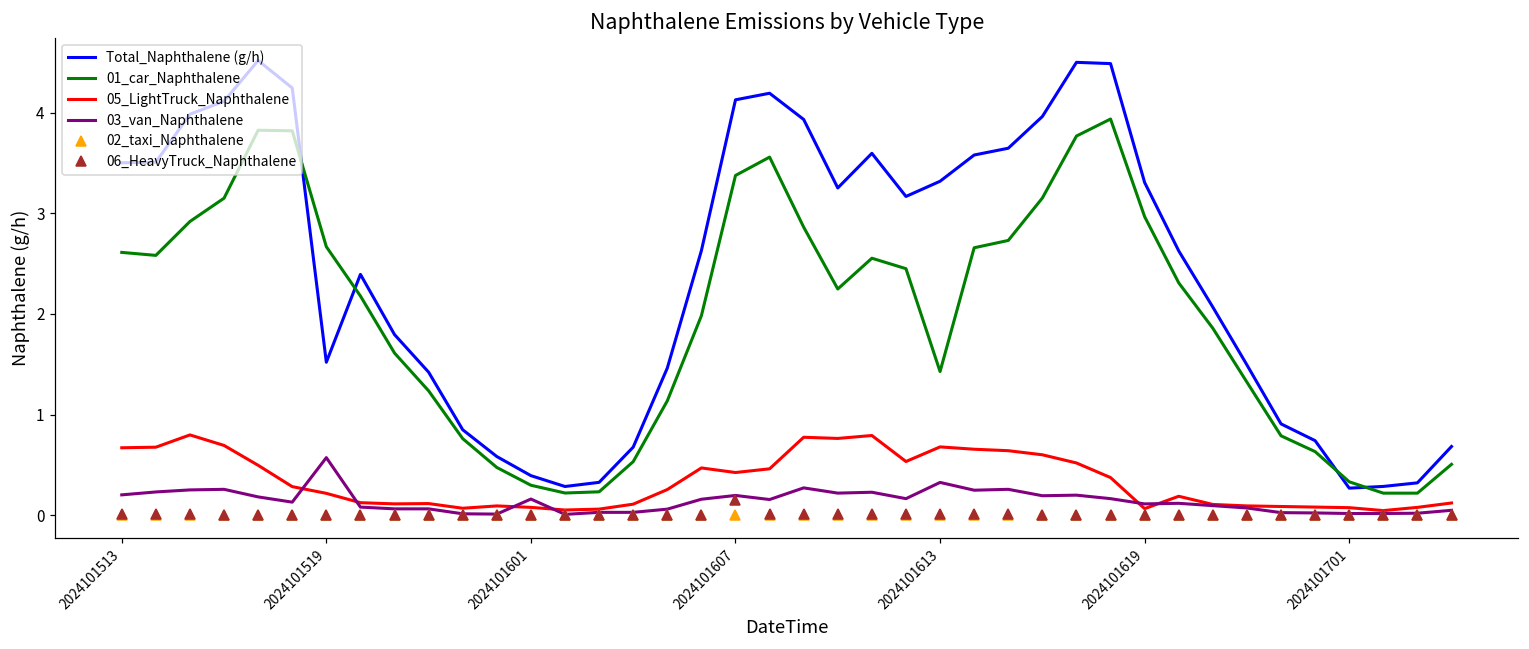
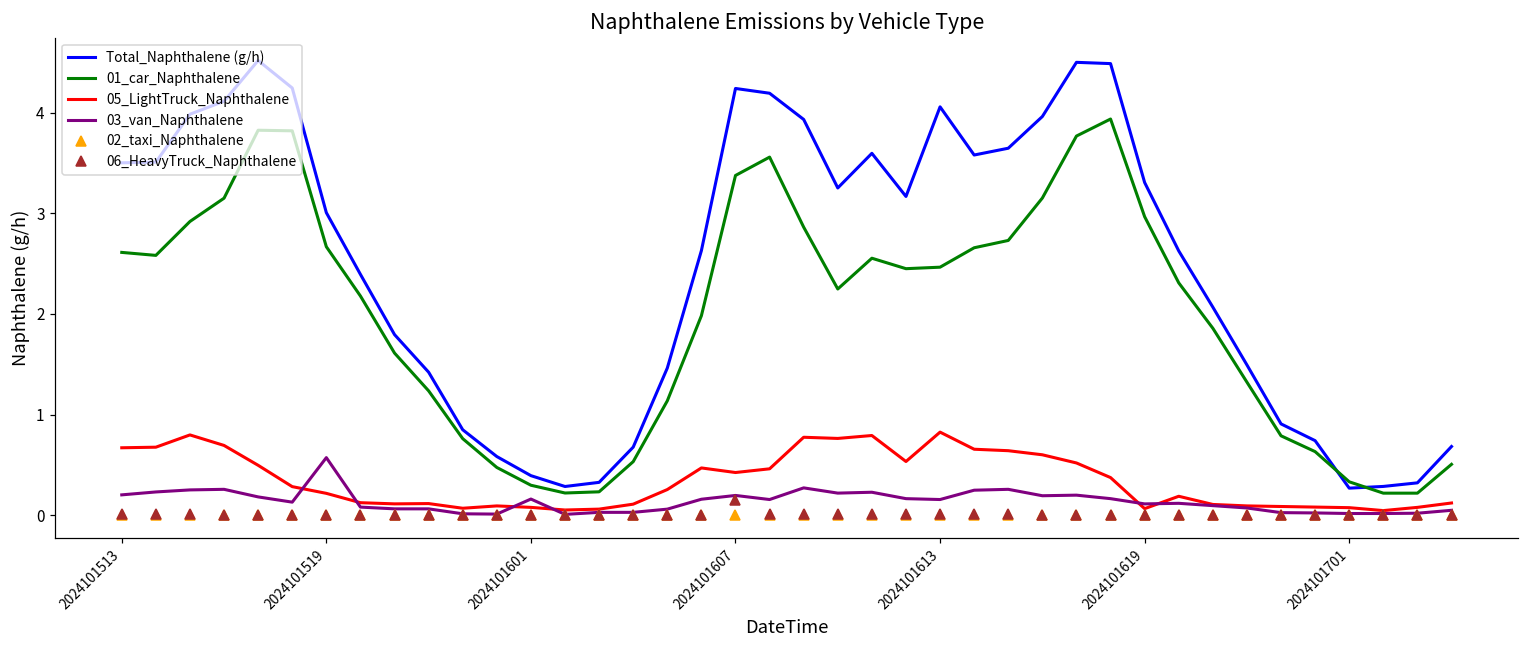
Total_Naphthalene (g/h), 2024101519: 1.5 -> 3.0
Total_Naphthalene (g/h), 2024101607: 4.1 -> 4.2
Total_Naphthalene (g/h), 2024101613: 3.3 -> 4.1
01_car_Naphthalene, 2024101613: 1.4 -> 2.5
05_LightTruck_Naphthalene, 2024101613: 0.7 -> 0.8
03_van_Naphthalene, 2024101613: 0.3 -> 0.2
